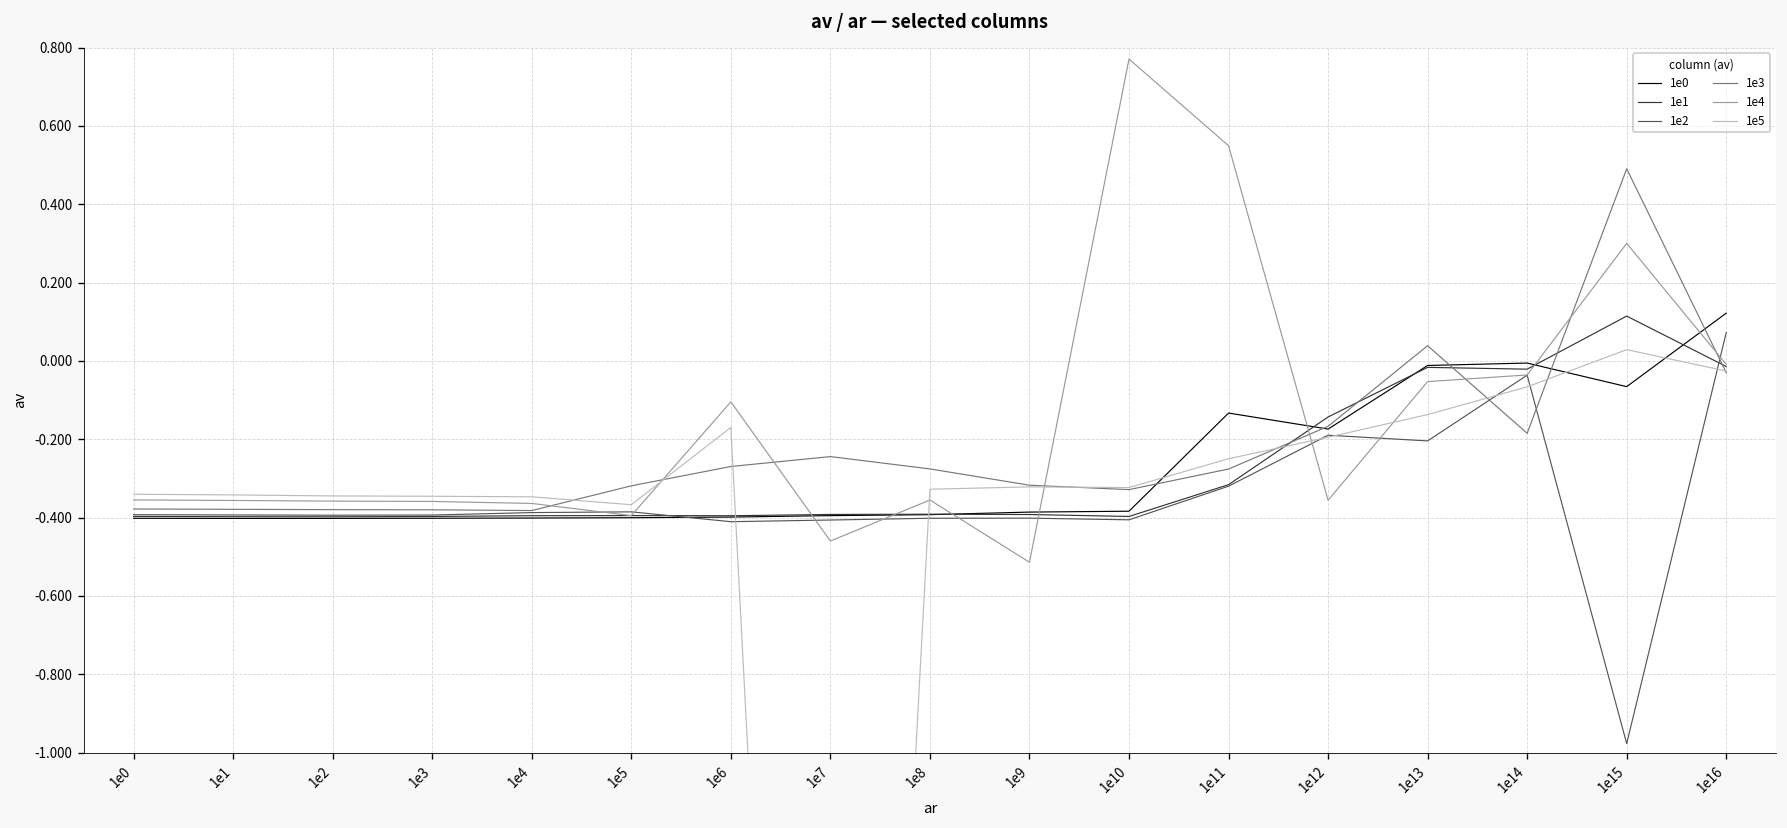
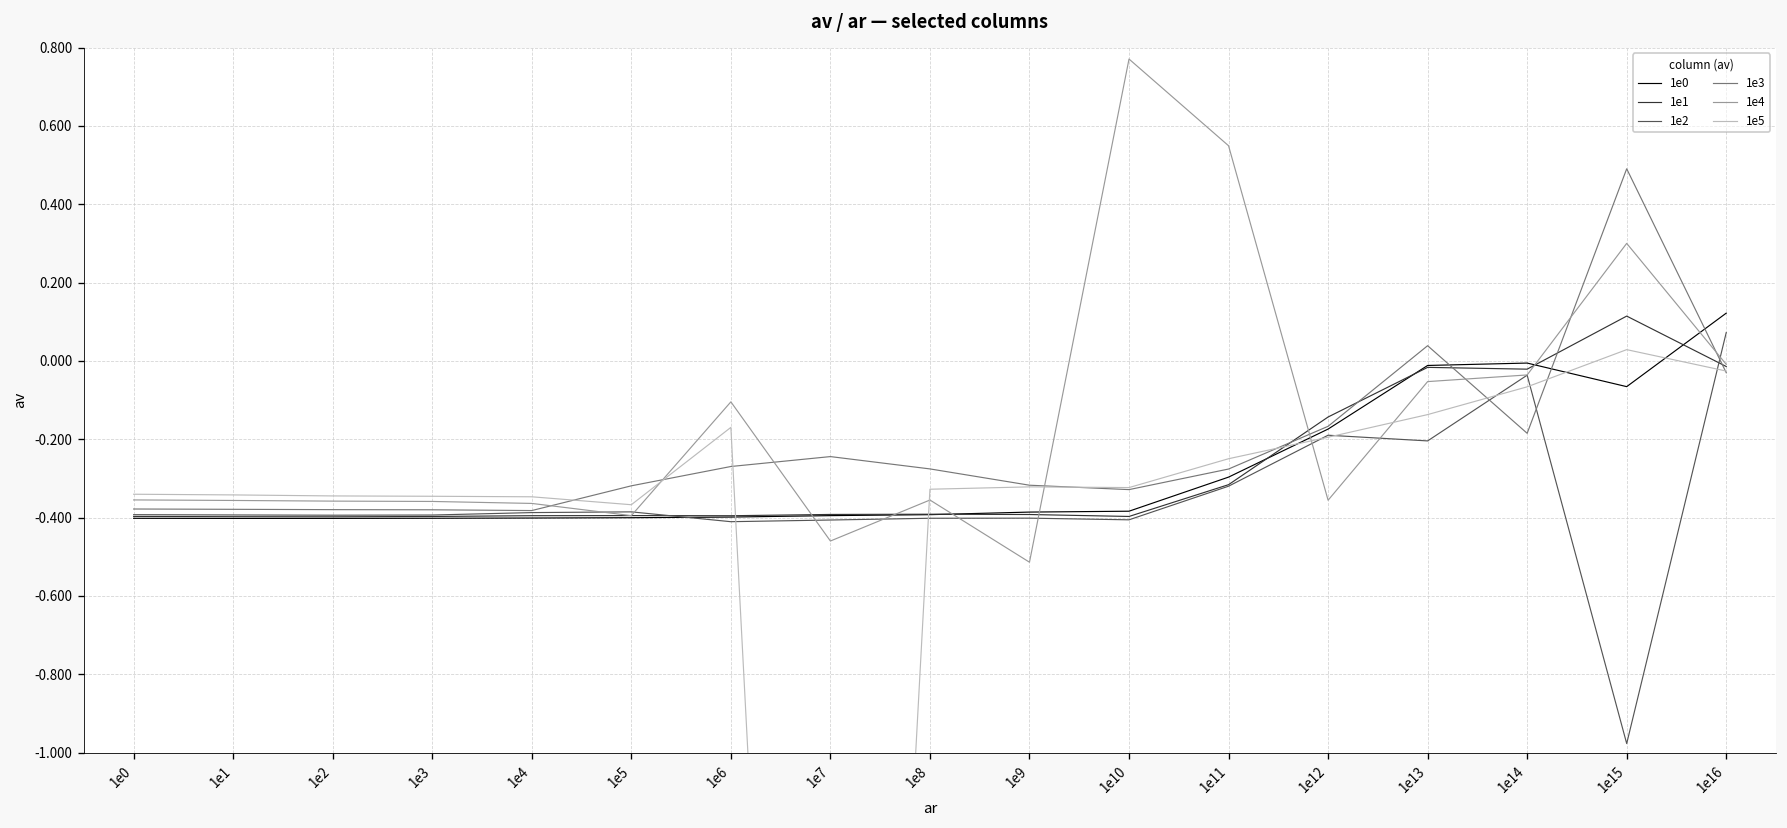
1e0, 1e11: -0.13 -> -0.30
